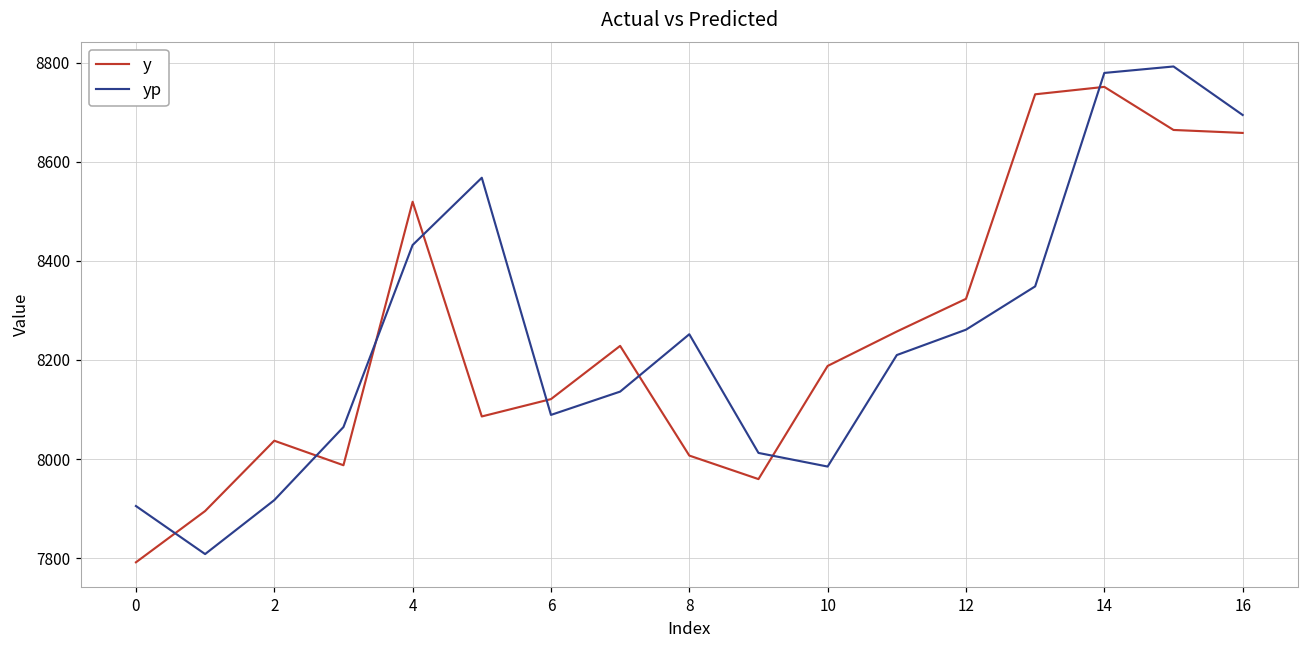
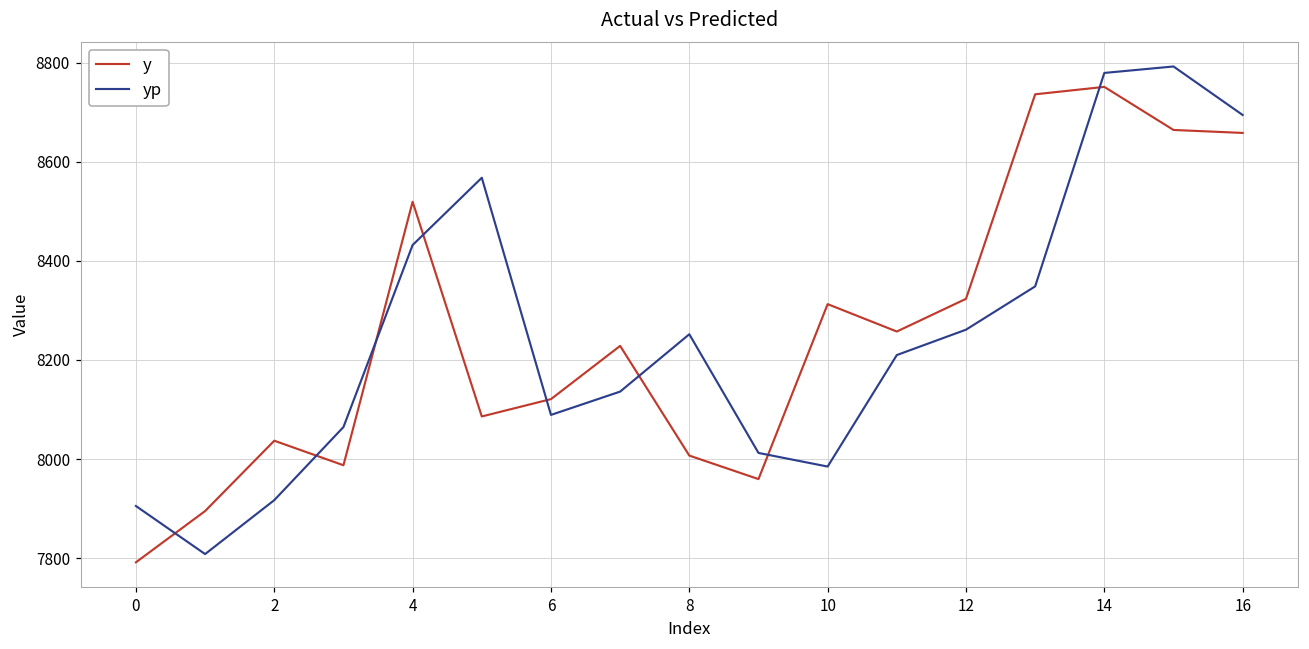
y, 10: 8190 -> 8310
